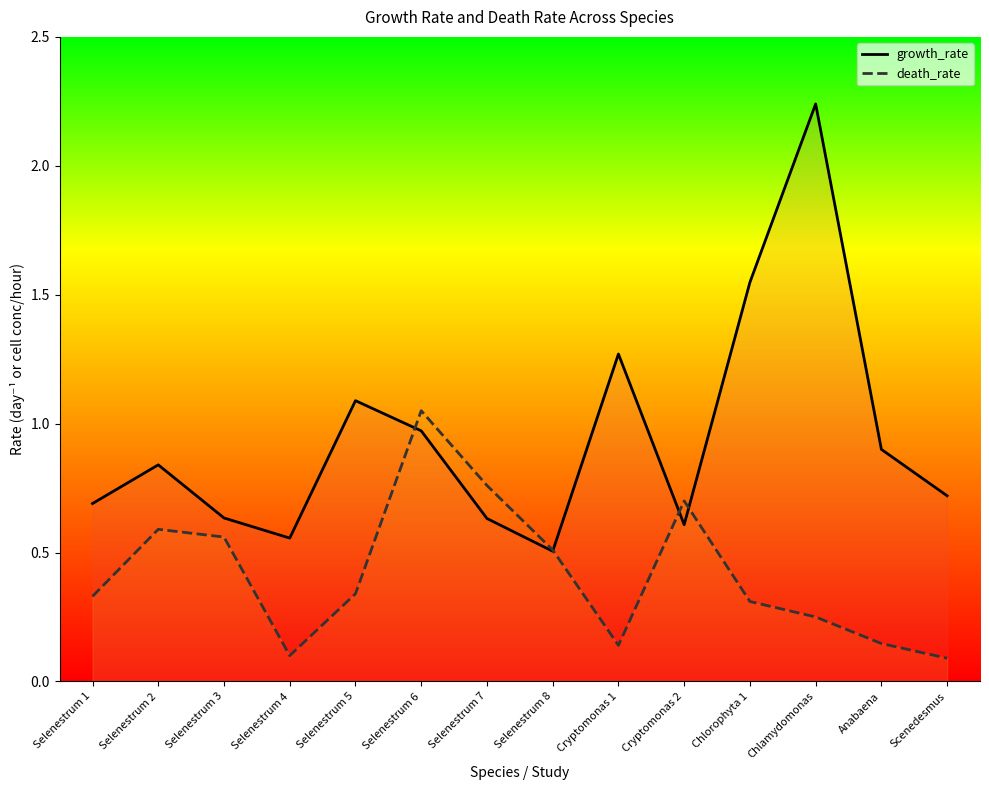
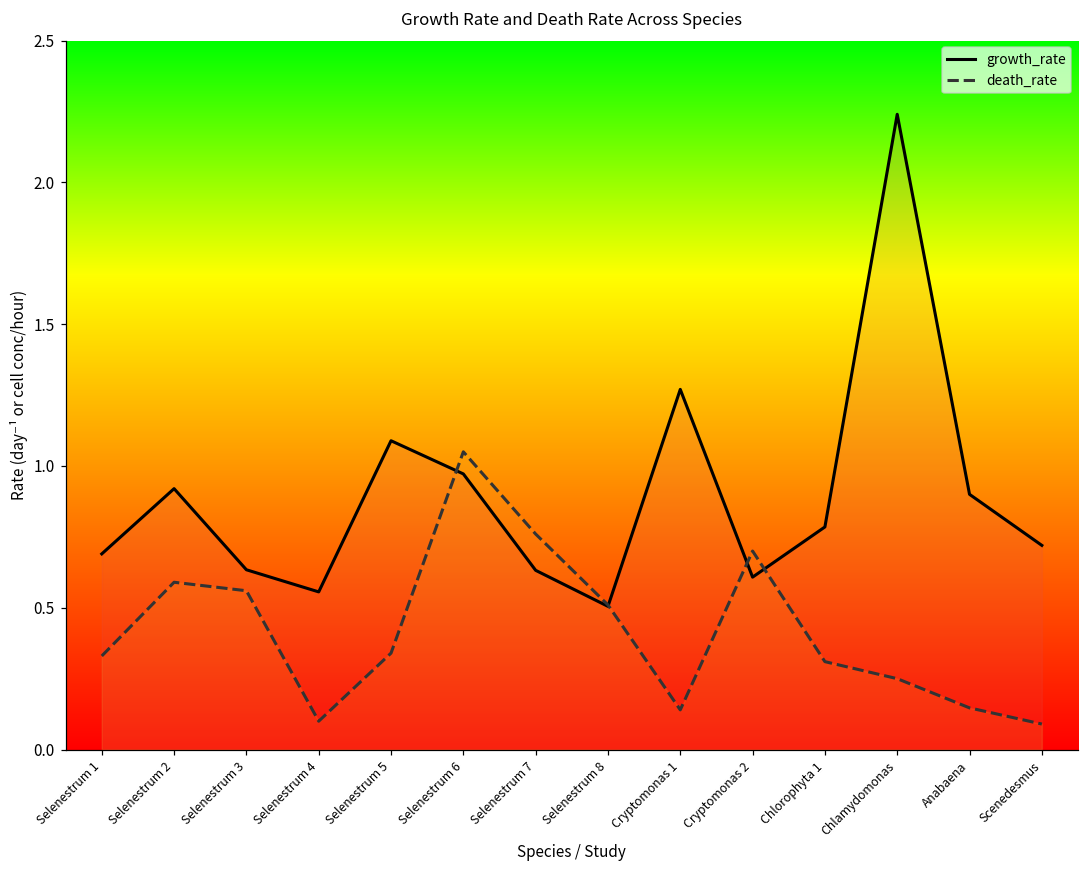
growth_rate, Selenestrum 2: 0.84 -> 0.92
growth_rate, Chlorophyta 1: 1.55 -> 0.79
